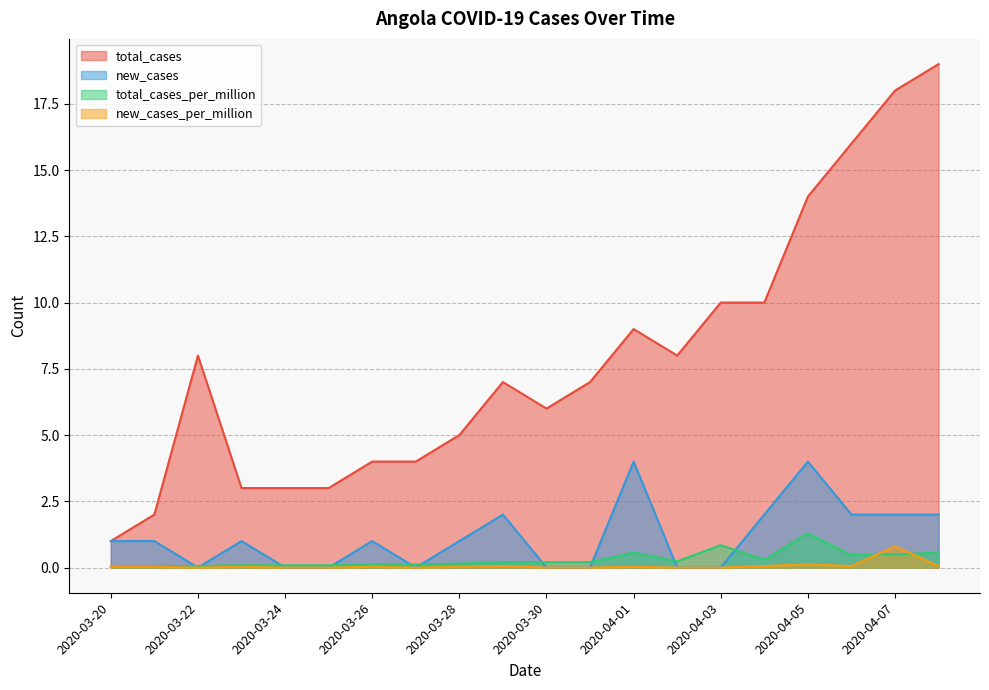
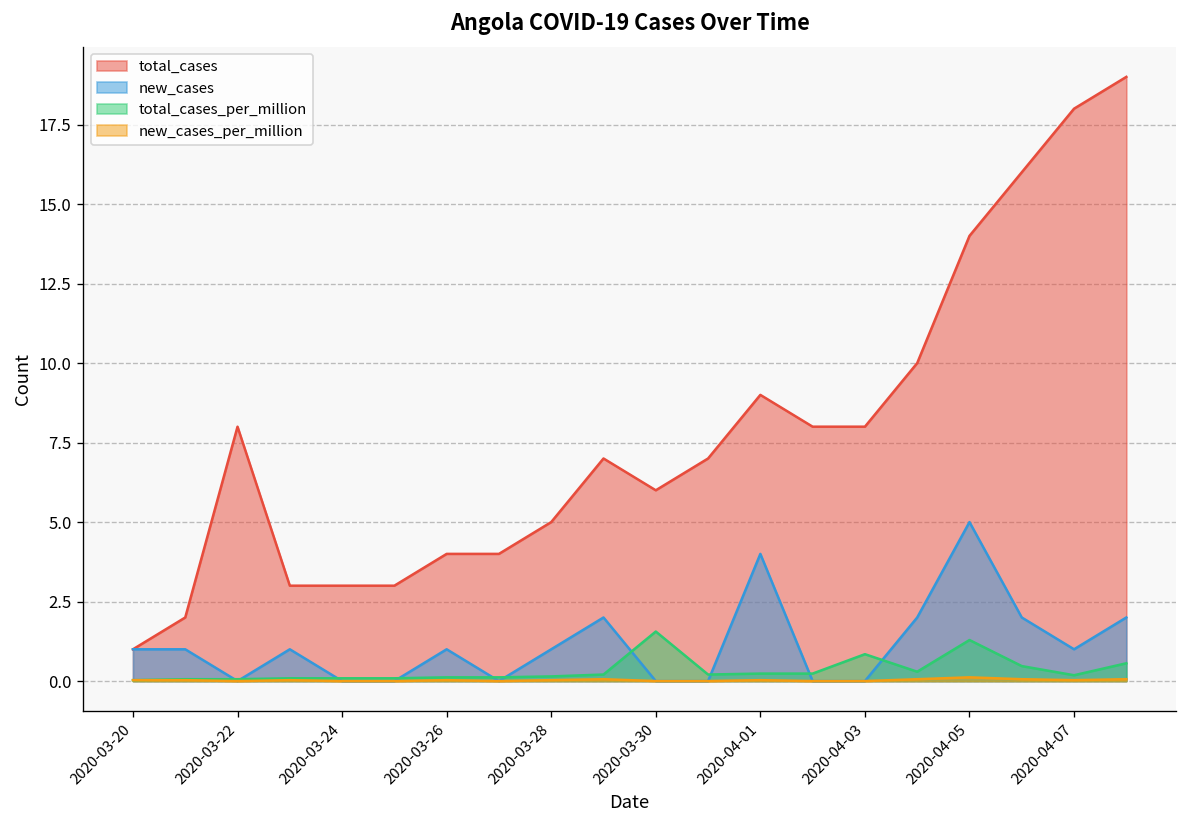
total_cases_per_million, 2020-03-30: 0.2 -> 1.6
total_cases_per_million, 2020-04-01: 0.6 -> 0.2
total_cases, 2020-04-03: 10 -> 8
new_cases, 2020-04-05: 4 -> 5
new_cases, 2020-04-07: 2 -> 1
total_cases_per_million, 2020-04-07: 0.5 -> 0.2
new_cases_per_million, 2020-04-07: 0.8 -> 0.0
